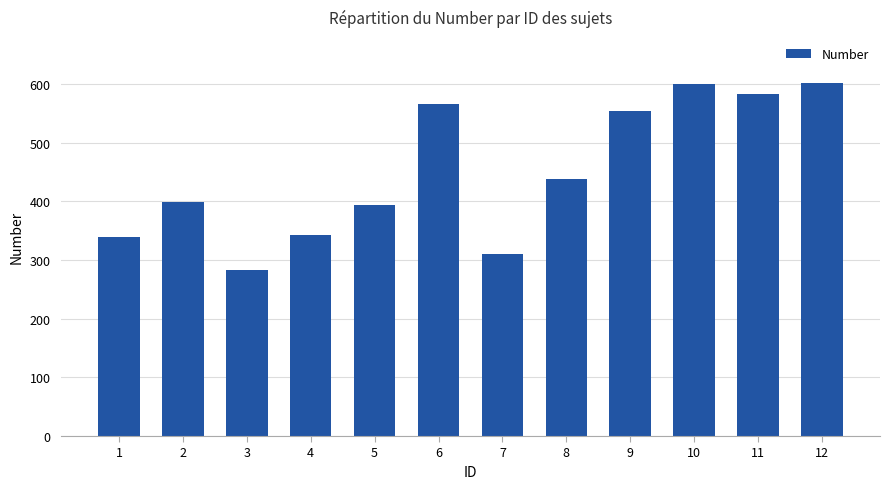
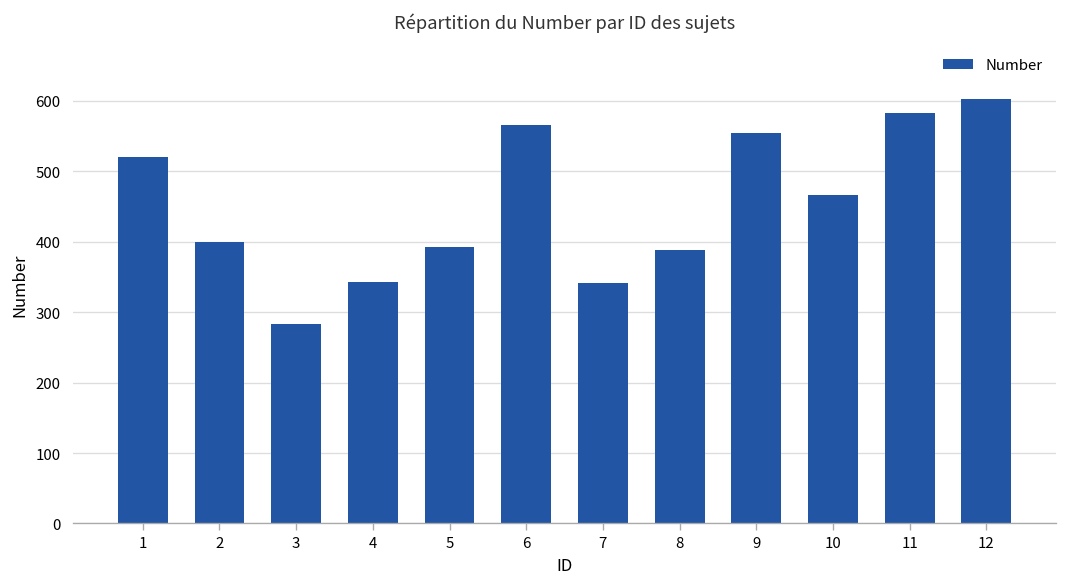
1: 340 -> 520
7: 310 -> 340
8: 440 -> 390
10: 600 -> 470
